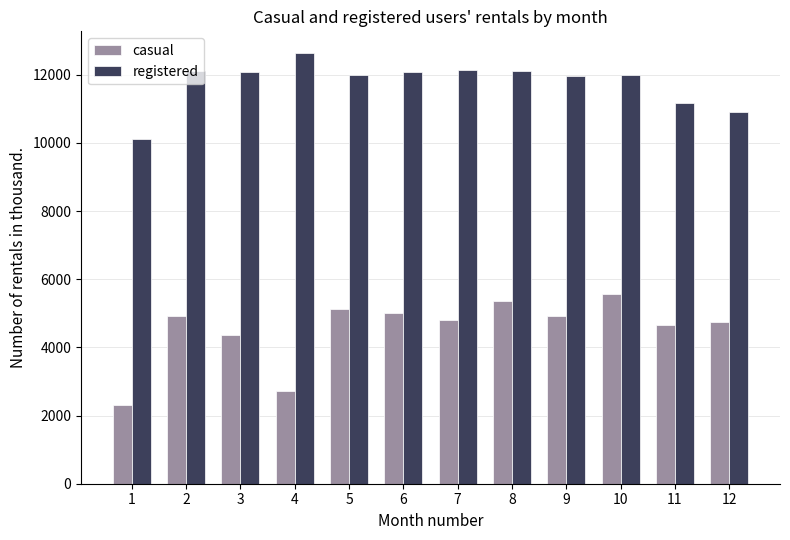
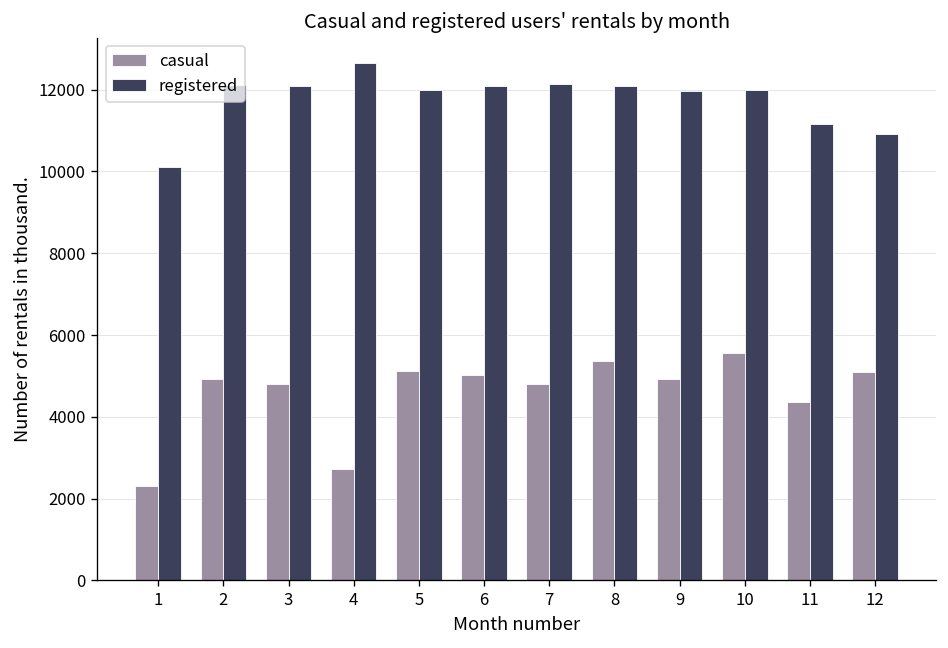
casual, 3: 4400 -> 4800
casual, 11: 4700 -> 4400
casual, 12: 4700 -> 5100
